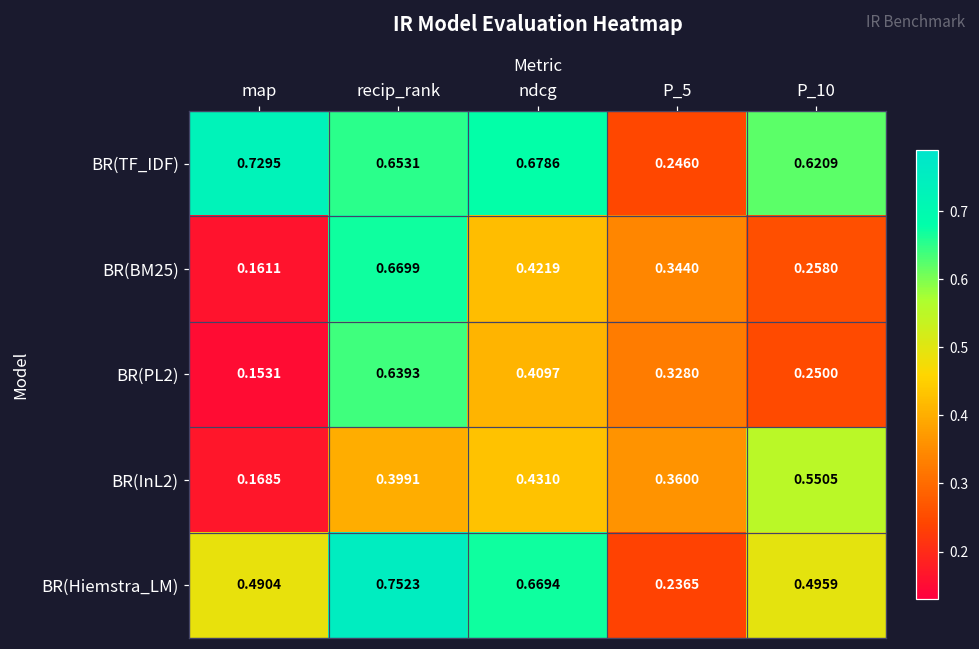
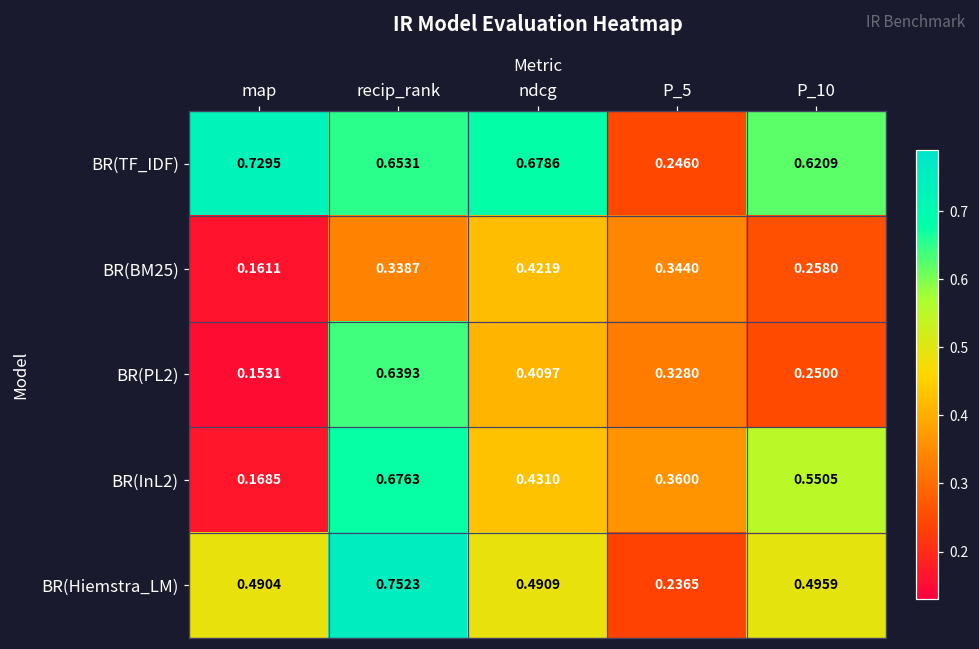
BR(BM25), recip_rank: 0.6699 -> 0.3387
BR(InL2), recip_rank: 0.3991 -> 0.6763
BR(Hiemstra_LM), ndcg: 0.6694 -> 0.4909
